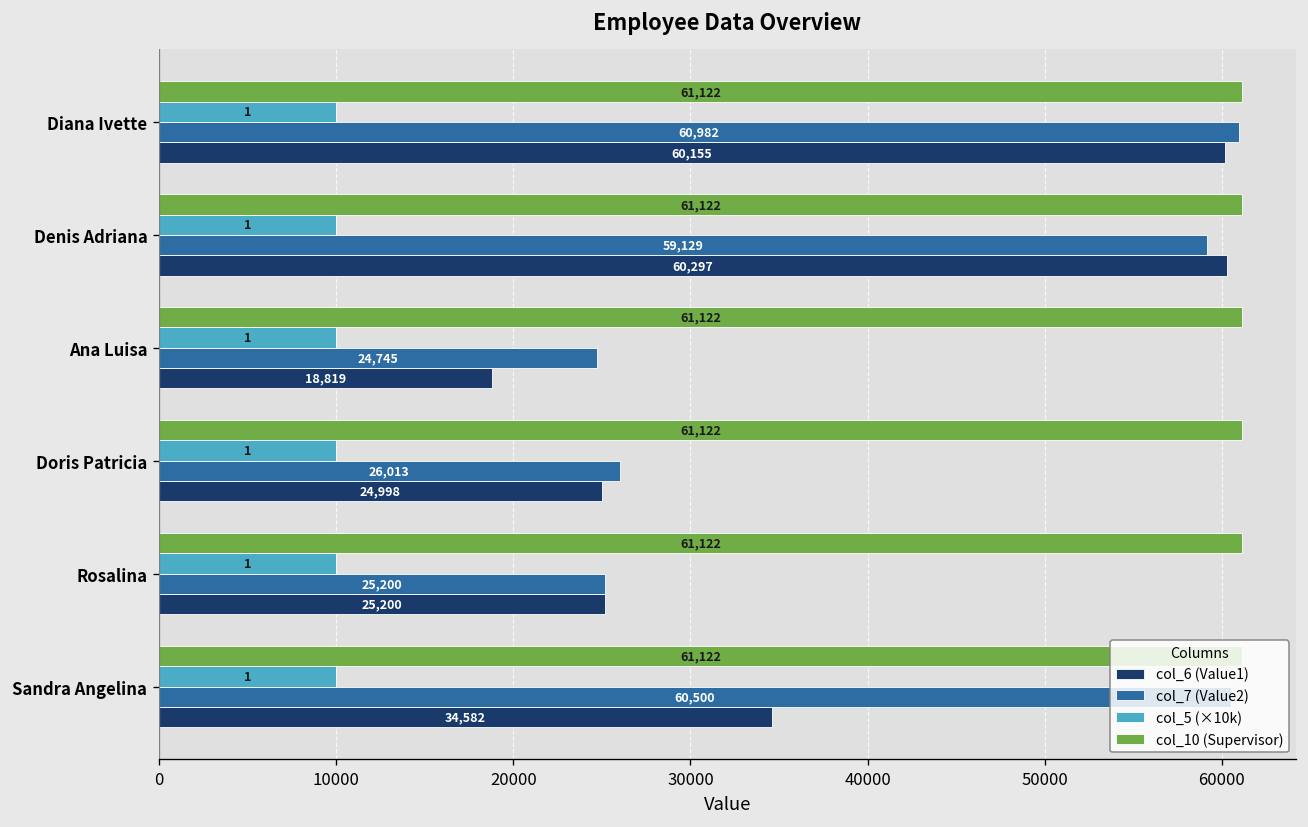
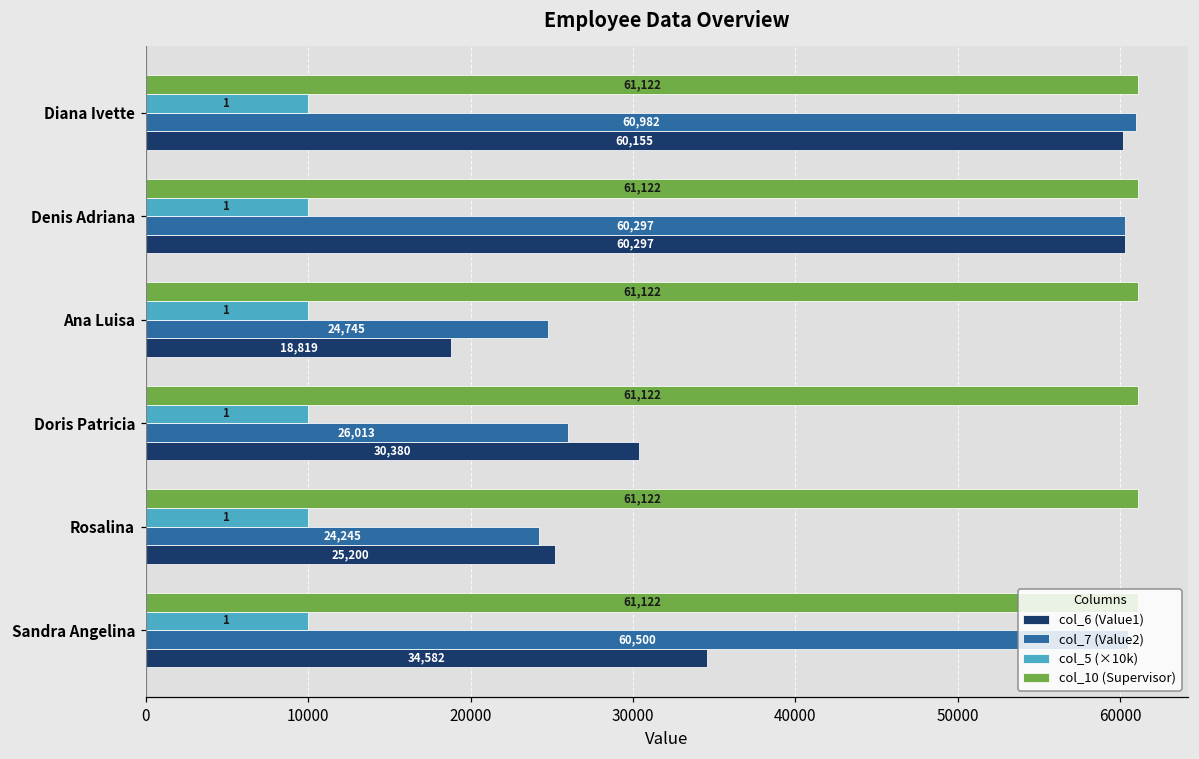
col_7 (Value2), Denis Adriana: 59,129 -> 60,297
col_6 (Value1), Doris Patricia: 24,998 -> 30,380
col_7 (Value2), Rosalina: 25,200 -> 24,245
